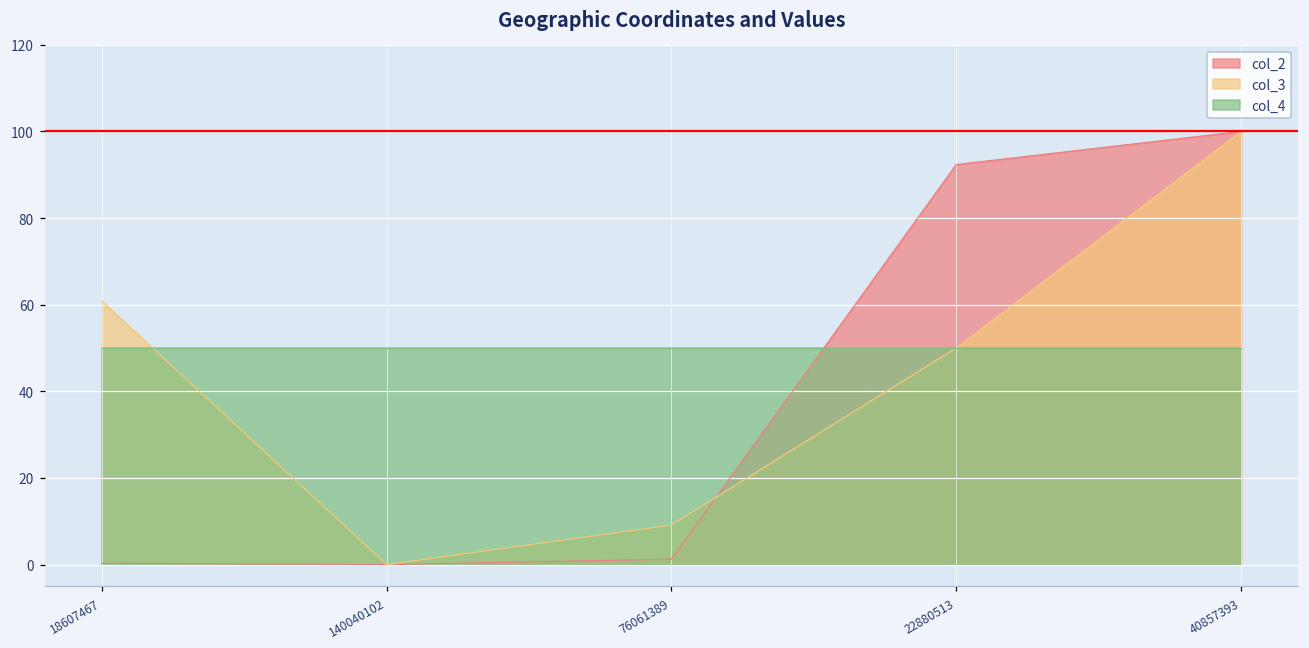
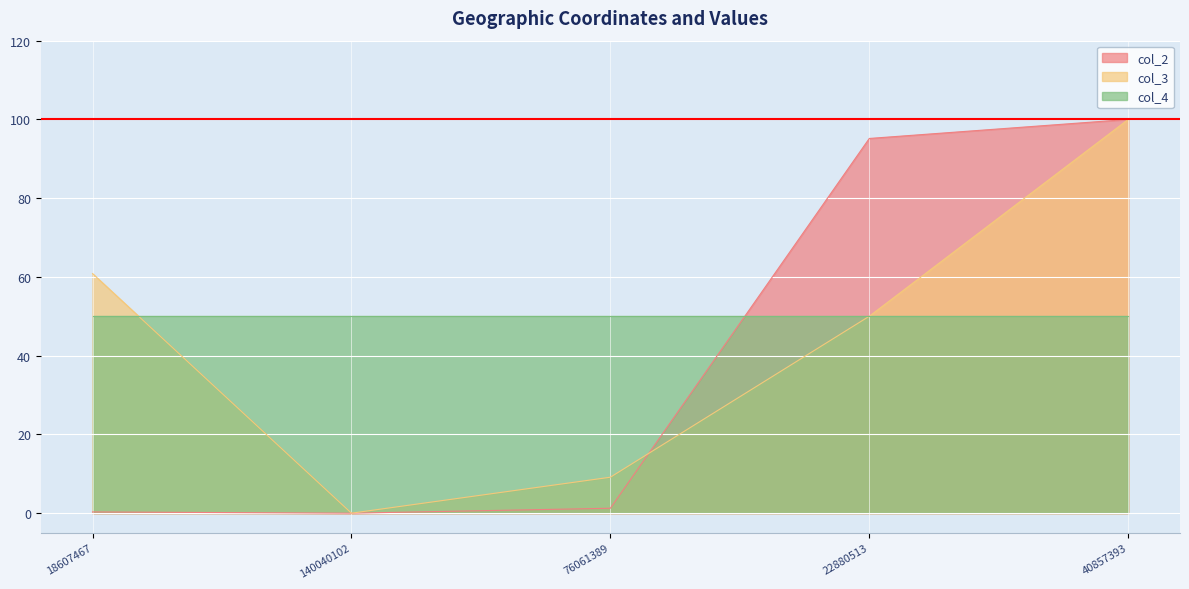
col_2, 22880513: 92 -> 95
